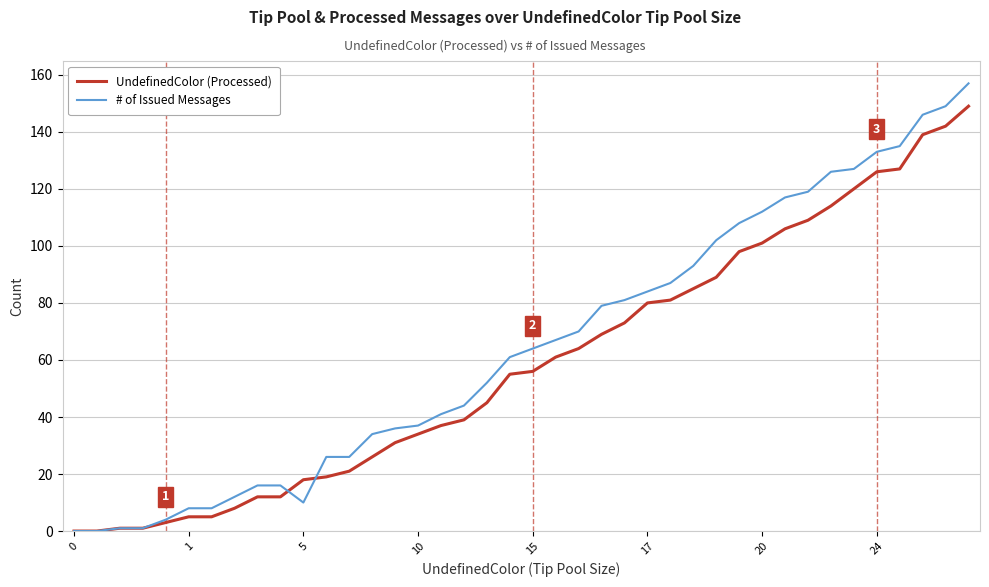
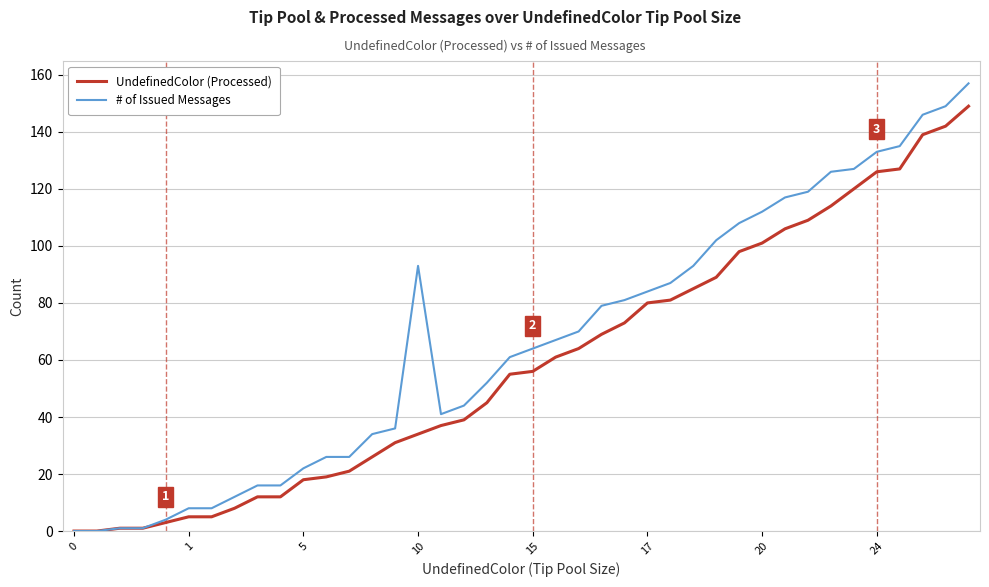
# of Issued Messages, 5: 10 -> 22
# of Issued Messages, 10: 37 -> 93
